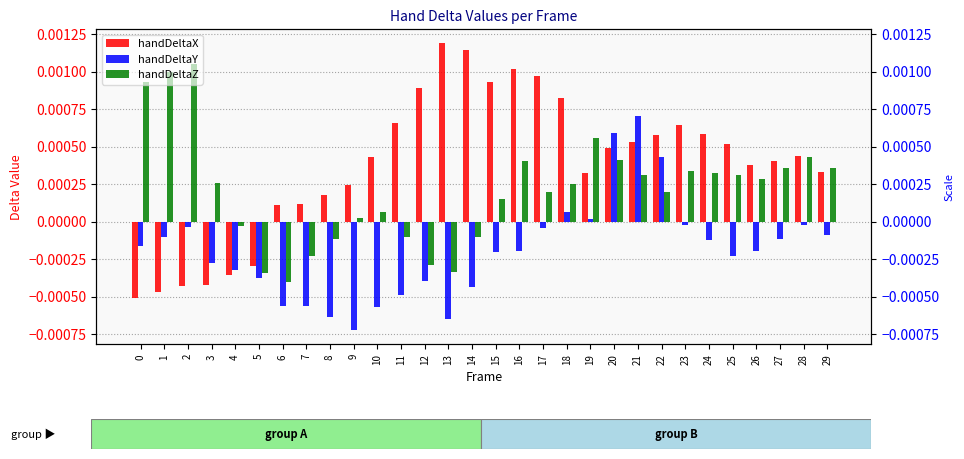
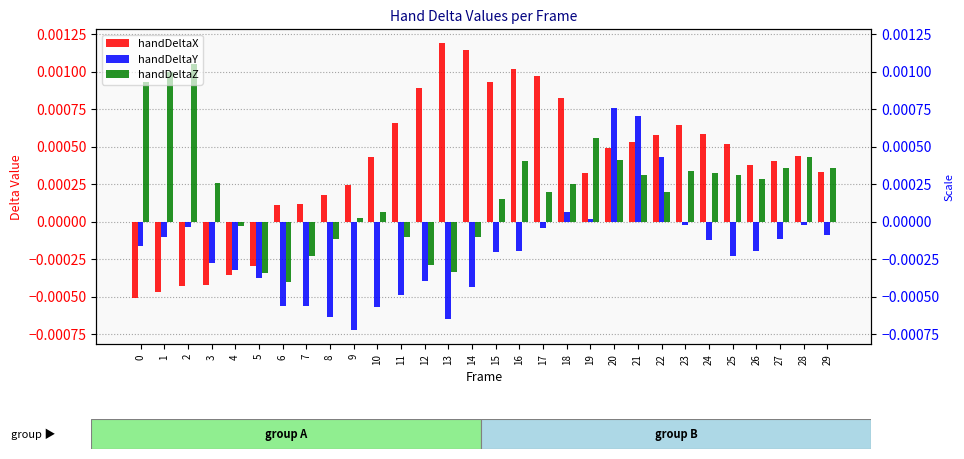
handDeltaY, 20: 0.00059 -> 0.00075
